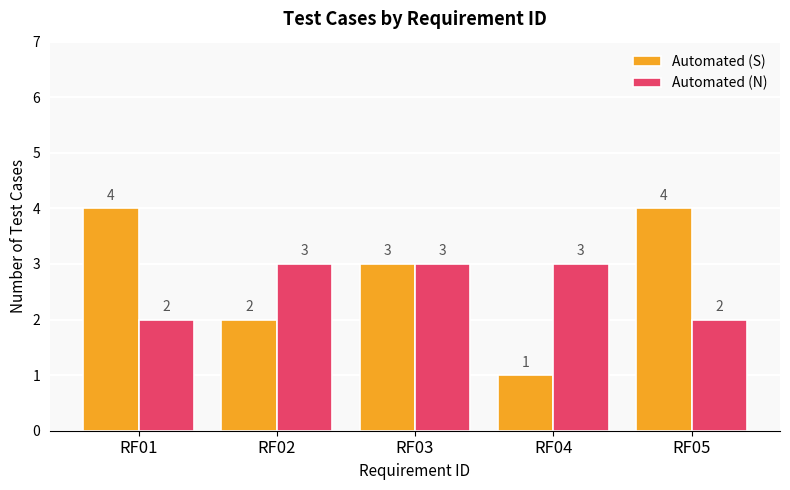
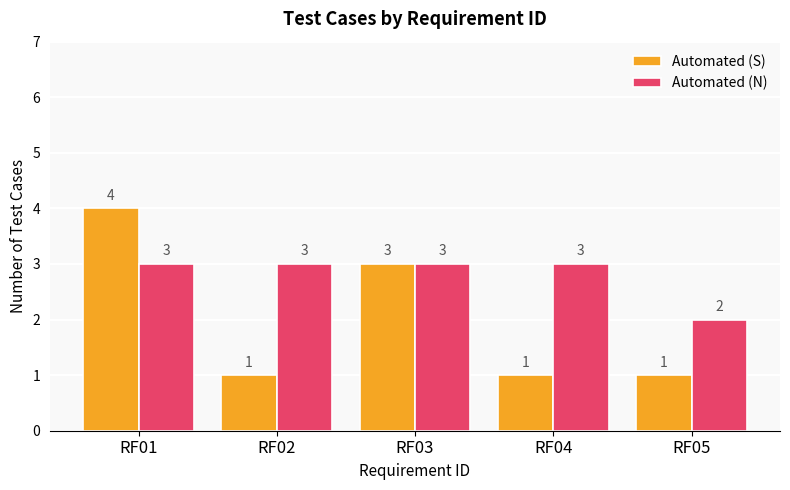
Automated (N), RF01: 2 -> 3
Automated (S), RF02: 2 -> 1
Automated (S), RF05: 4 -> 1
